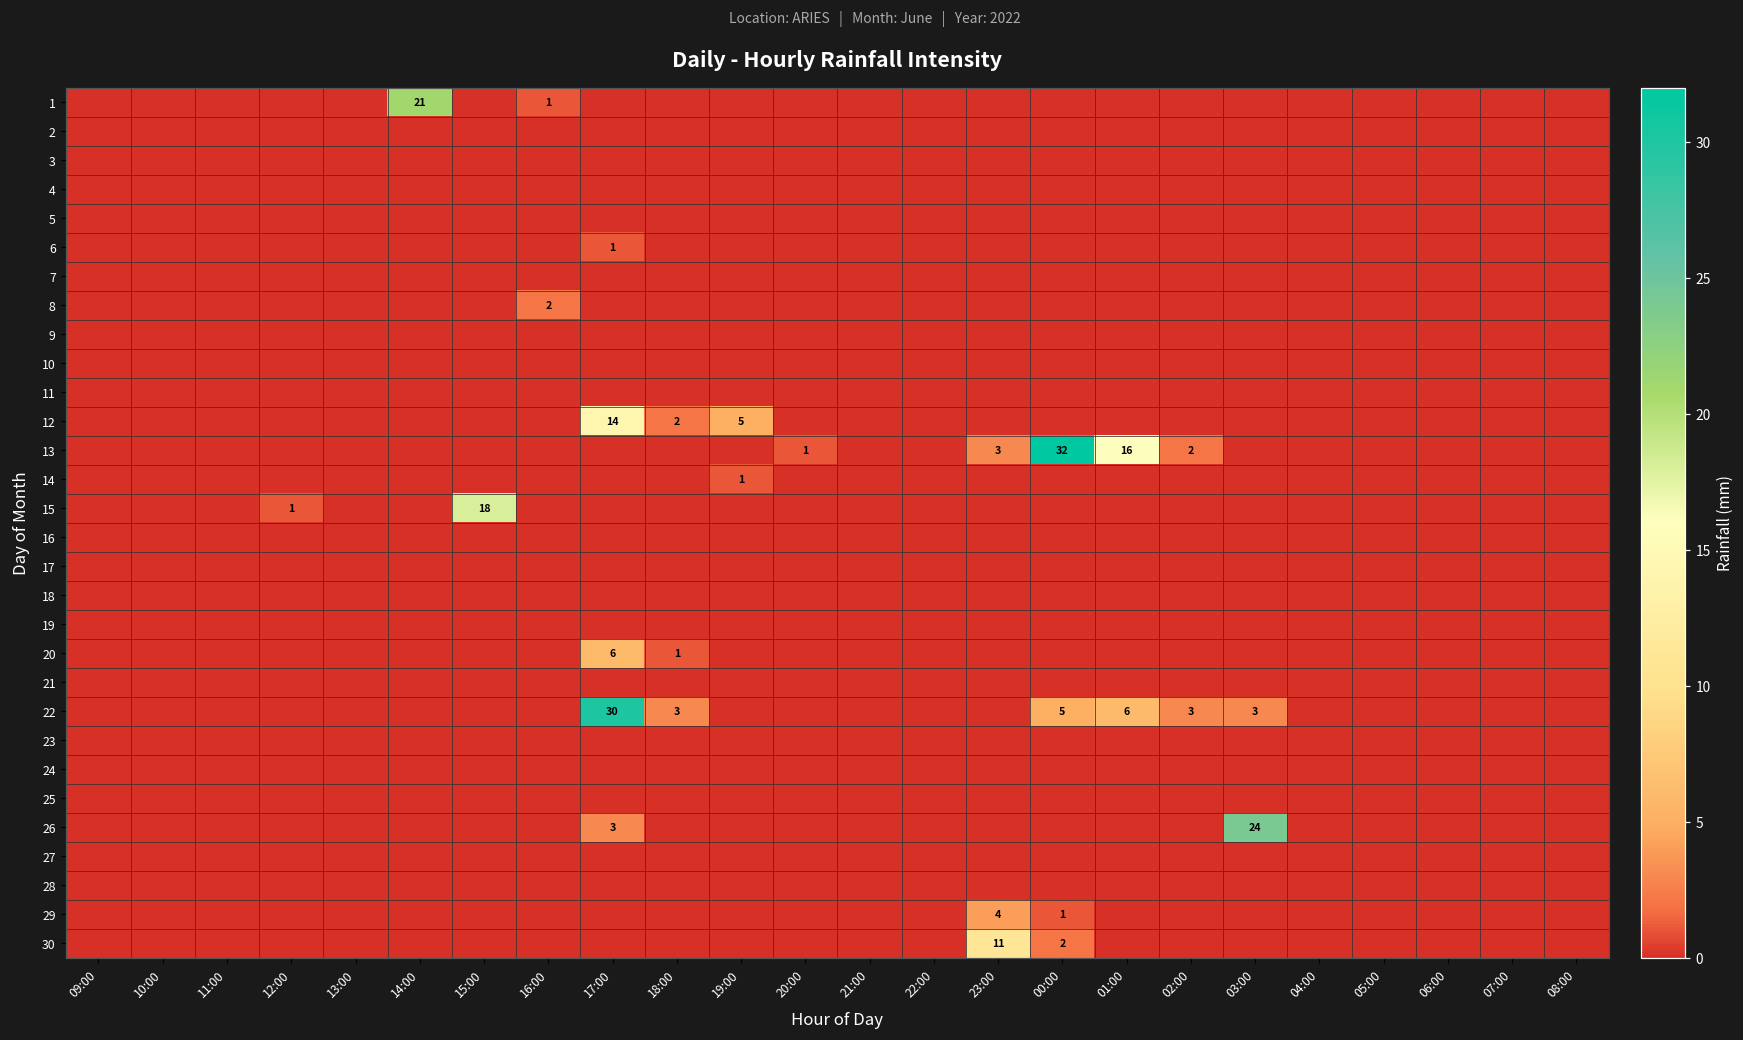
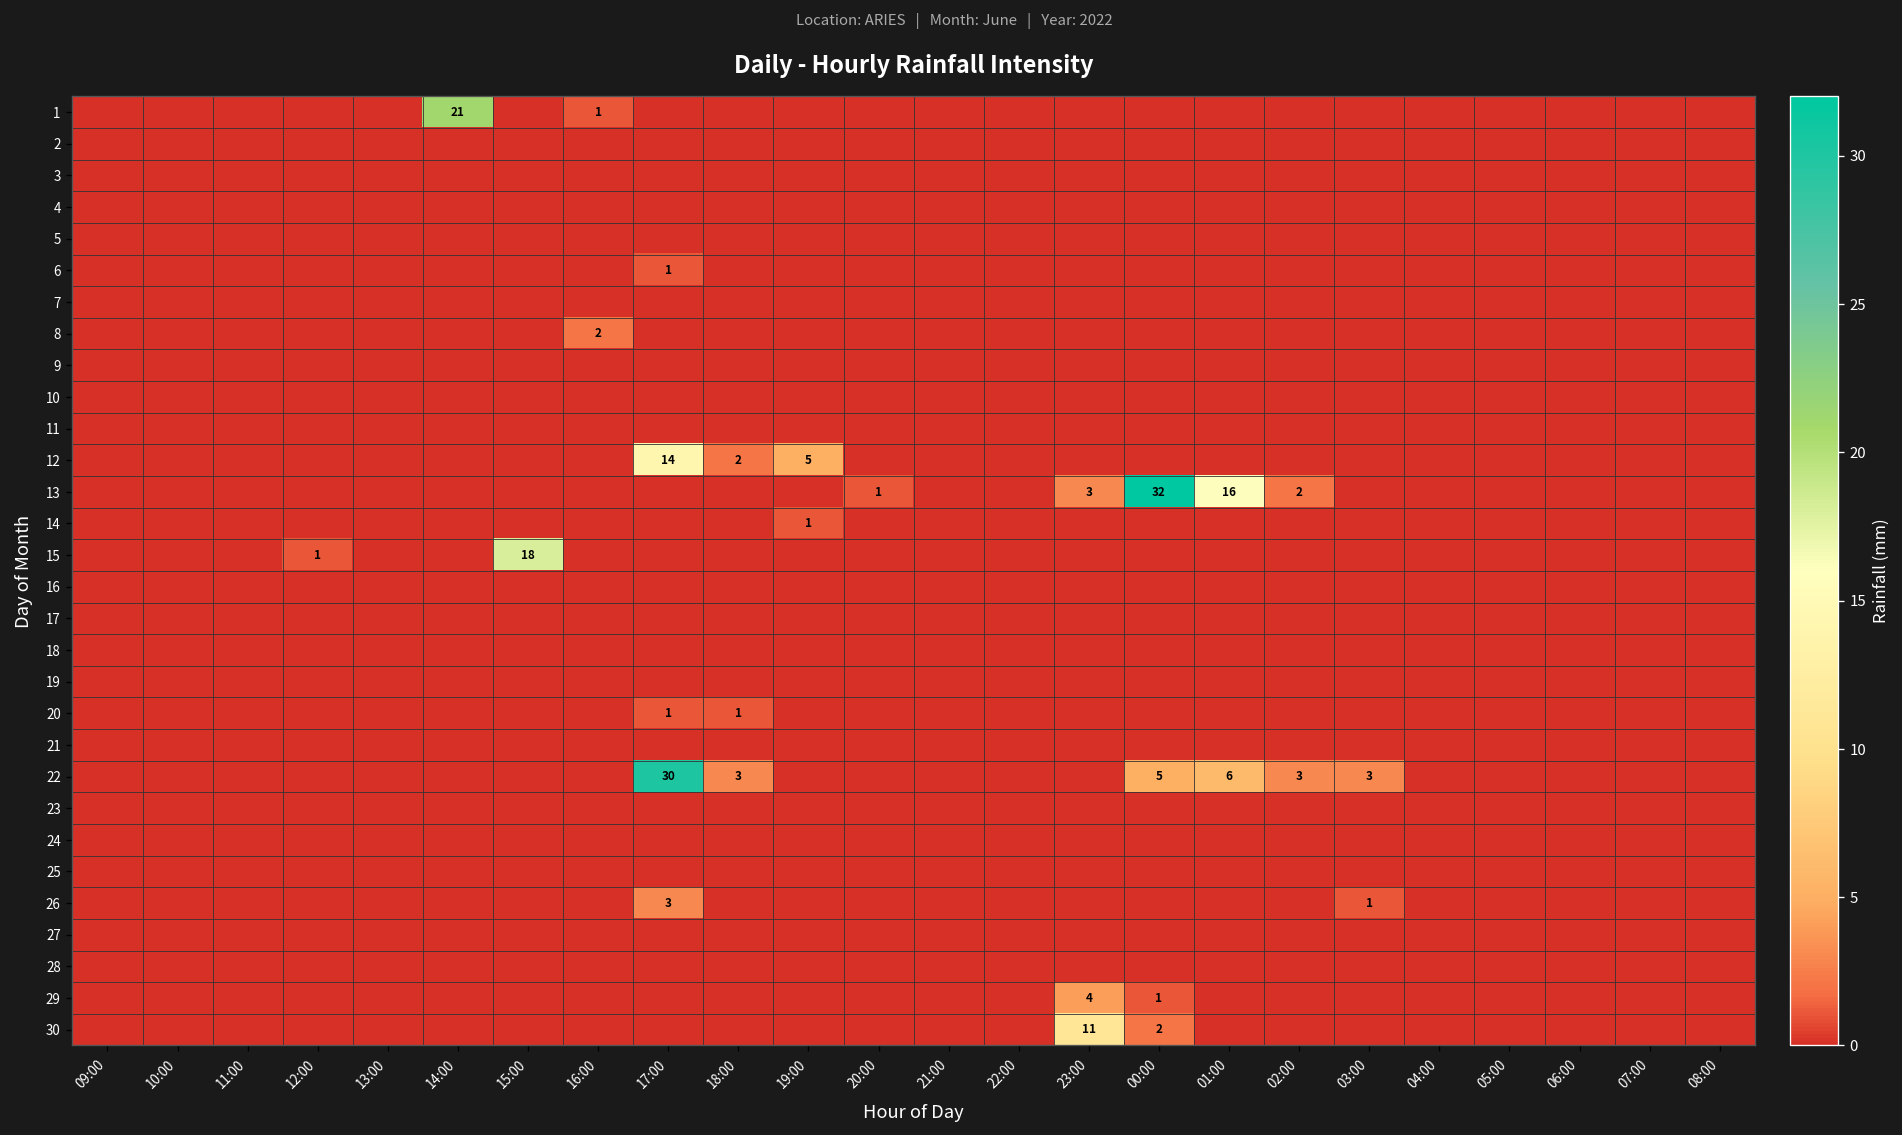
20, 17:00: 6 -> 1
26, 03:00: 24 -> 1
